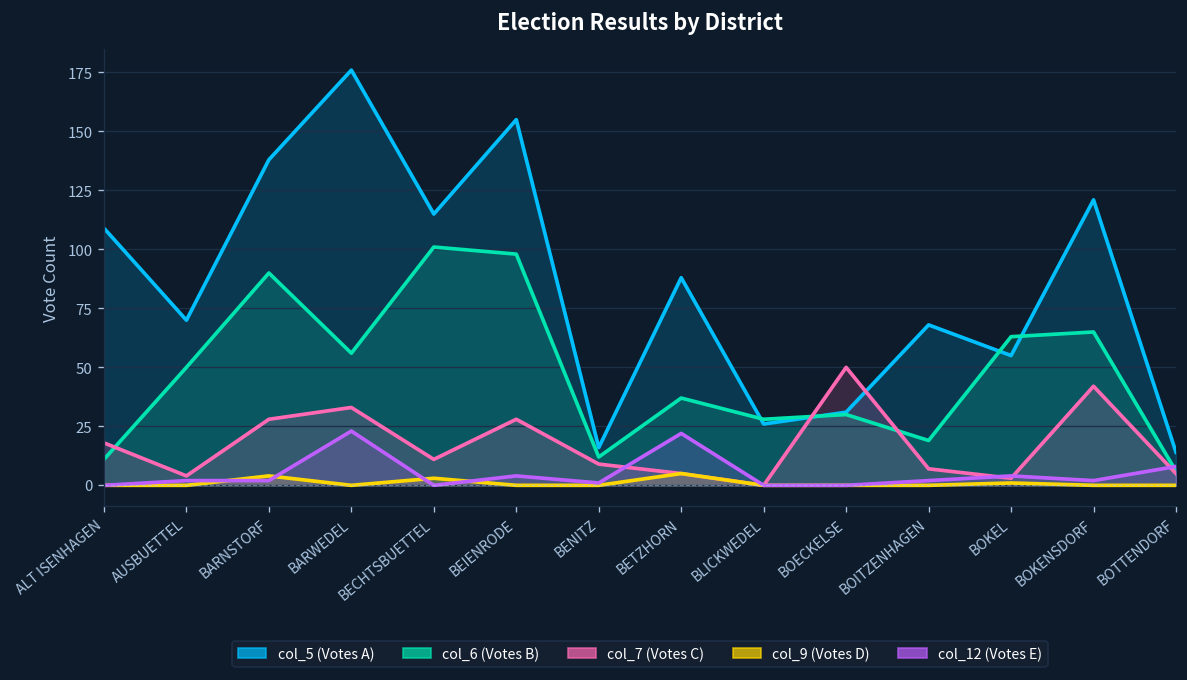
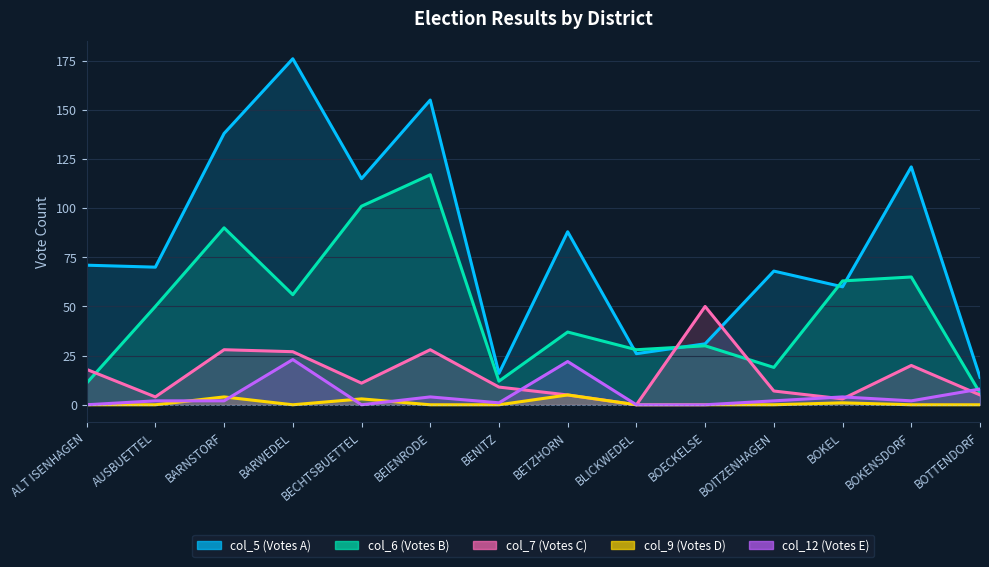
col_5 (Votes A), ALT ISENHAGEN: 109 -> 71
col_7 (Votes C), BARWEDEL: 33 -> 27
col_6 (Votes B), BEIENRODE: 98 -> 117
col_5 (Votes A), BOKEL: 55 -> 60
col_7 (Votes C), BOKENSDORF: 42 -> 20
